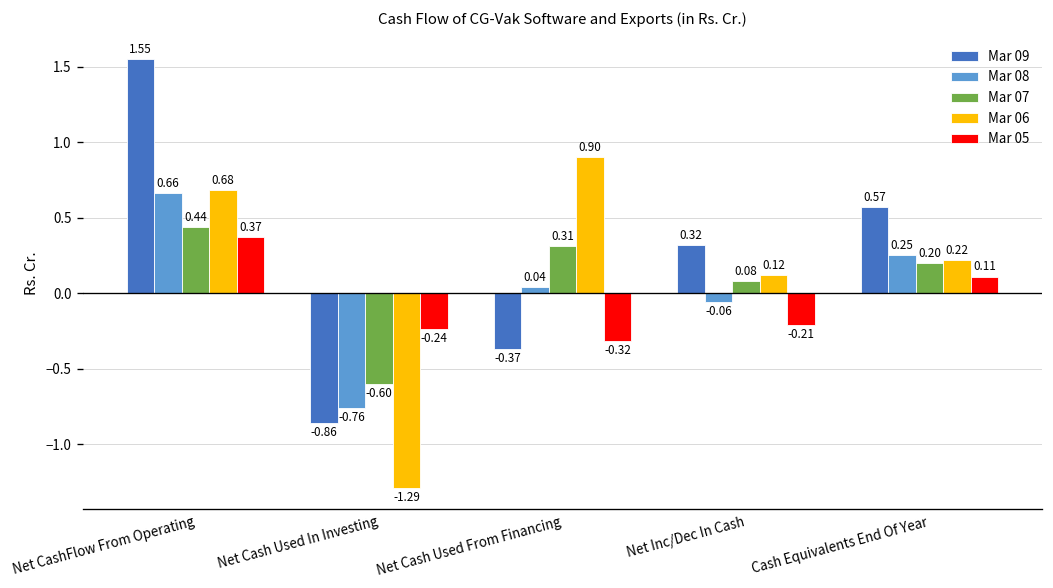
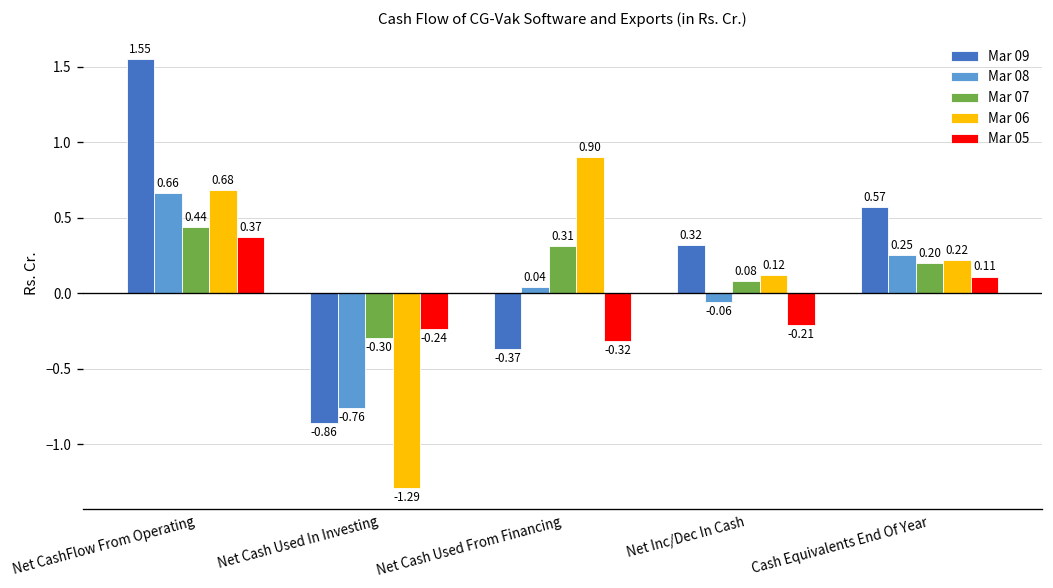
Mar 07, Net Cash Used In Investing: -0.60 -> -0.30
